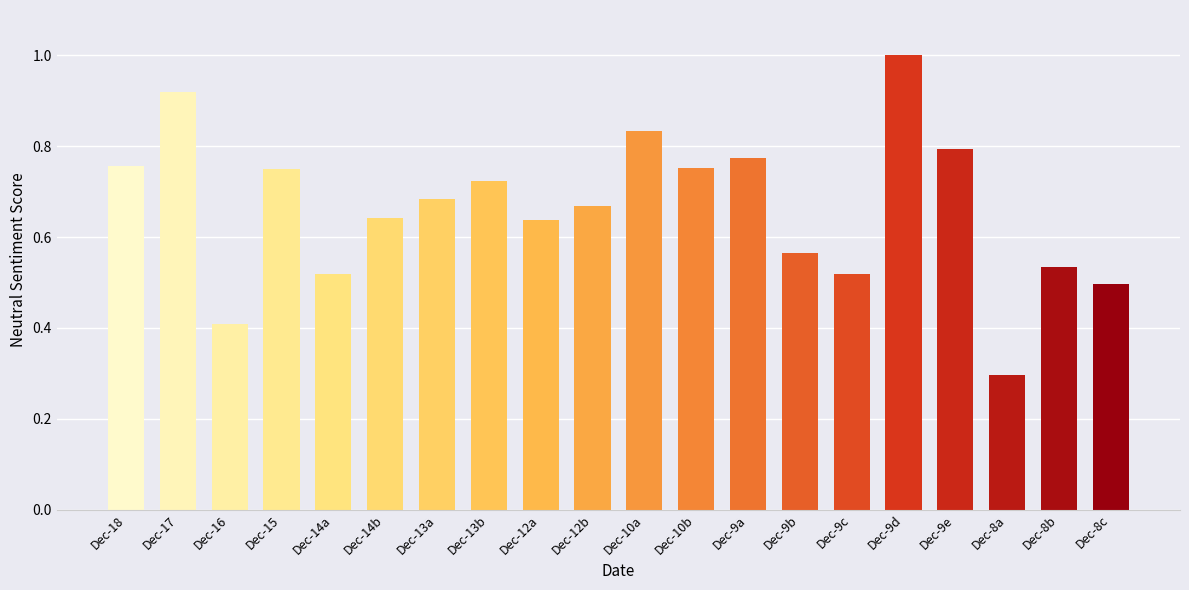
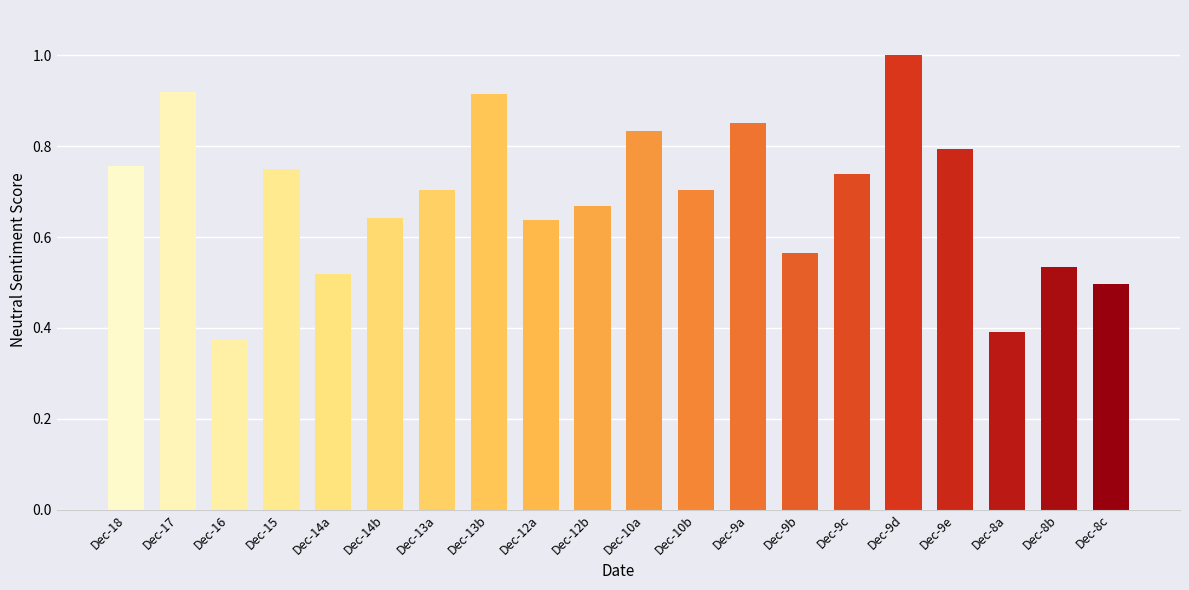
Dec-16: 0.41 -> 0.37
Dec-13a: 0.68 -> 0.70
Dec-13b: 0.72 -> 0.91
Dec-10b: 0.75 -> 0.70
Dec-9a: 0.78 -> 0.85
Dec-9c: 0.52 -> 0.74
Dec-8a: 0.30 -> 0.39
